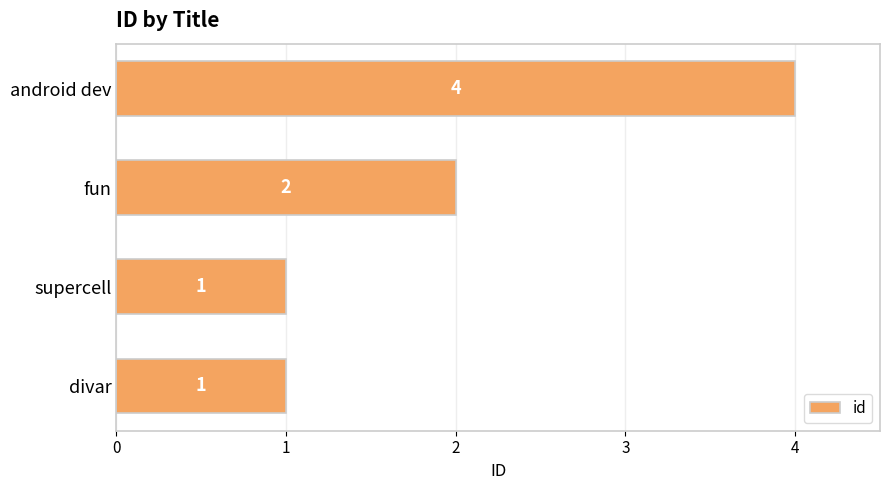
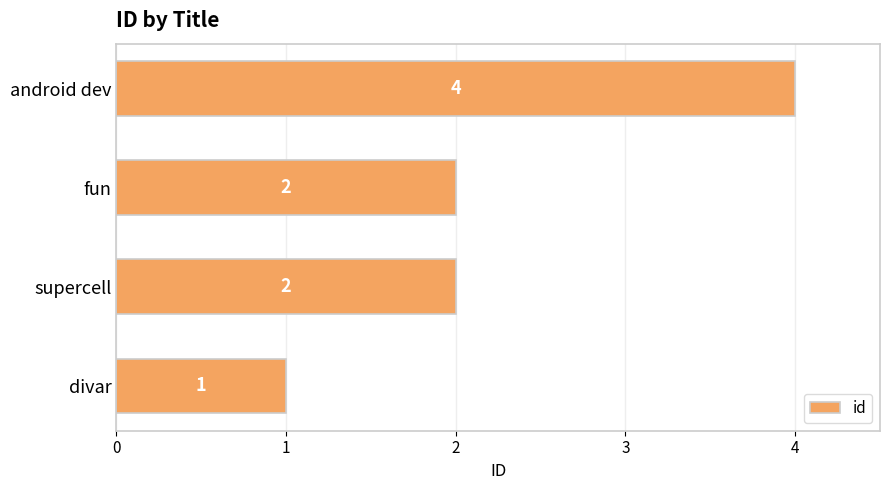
supercell: 1 -> 2
